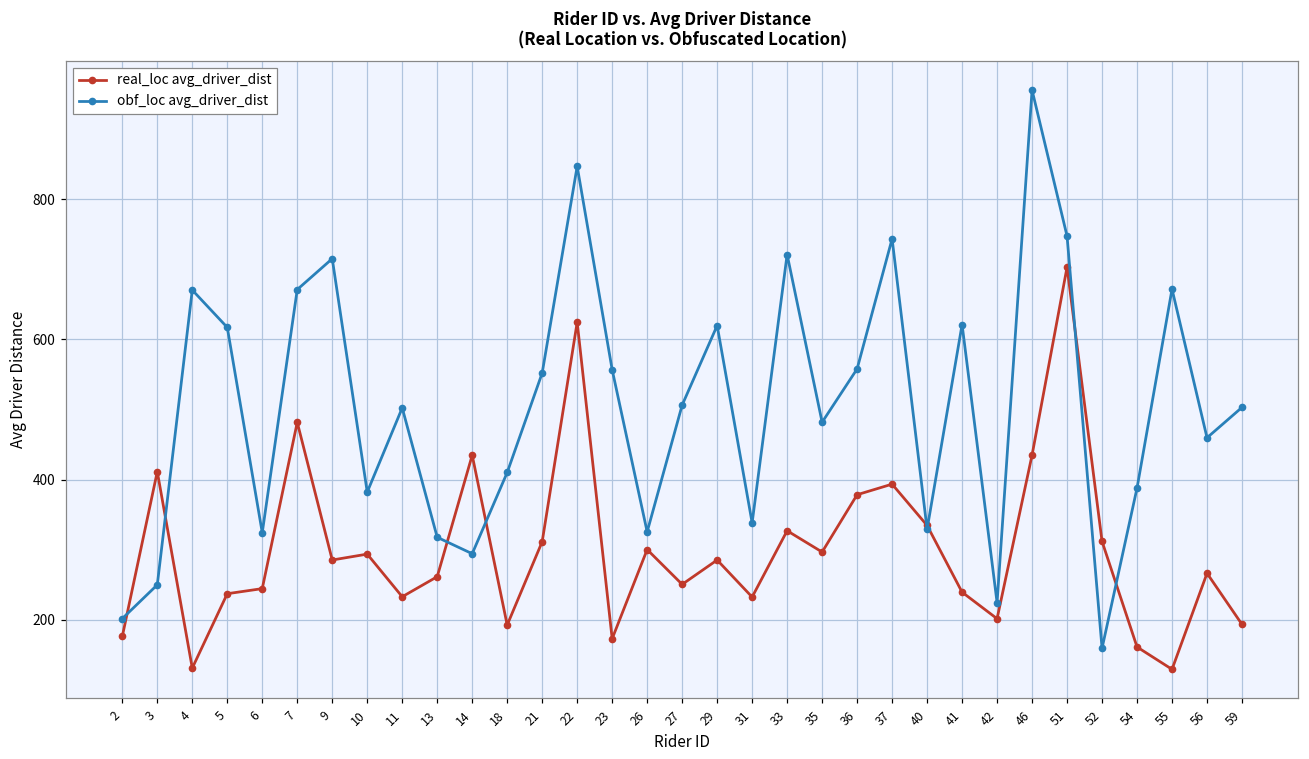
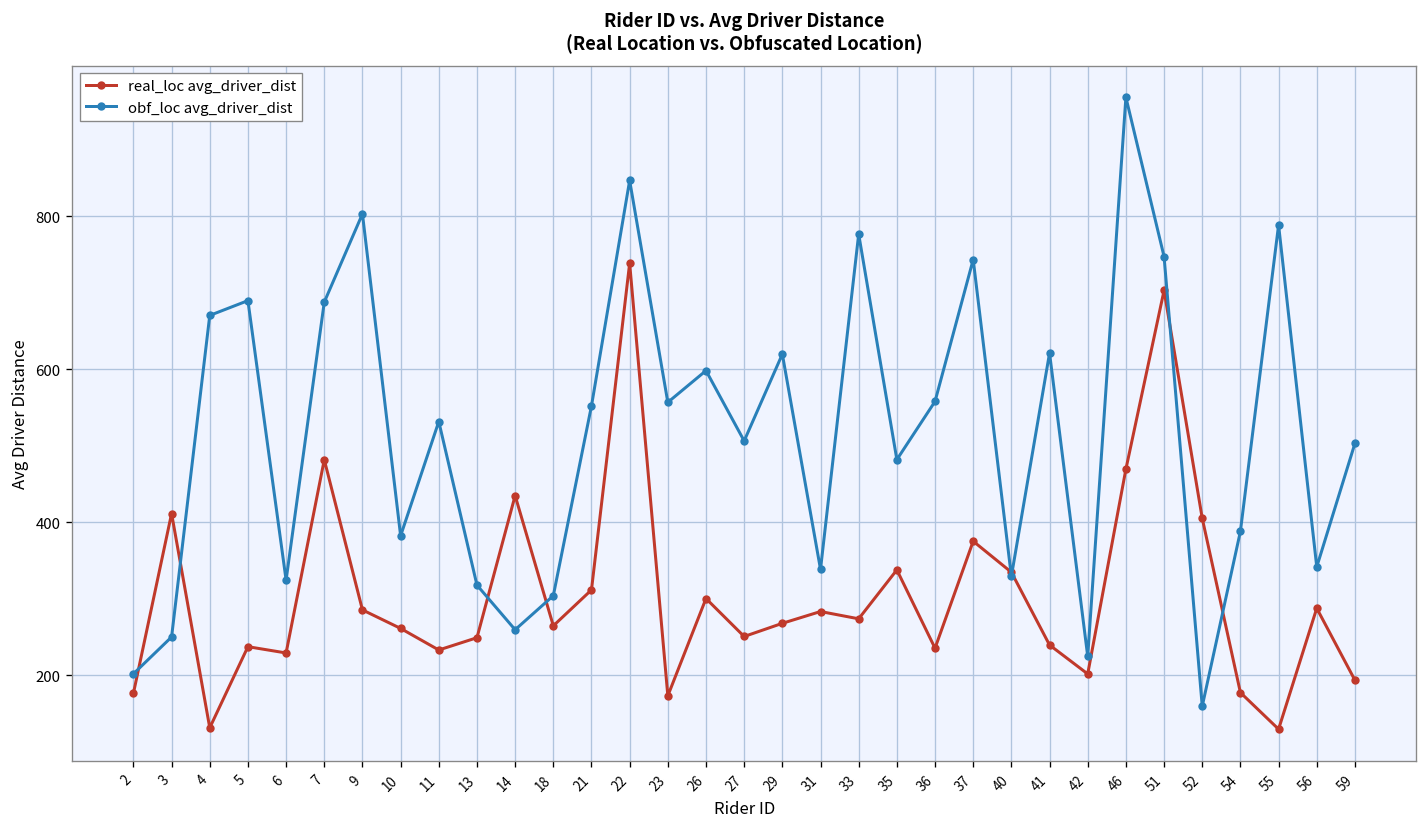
obf_loc avg_driver_dist, 5: 620 -> 690
real_loc avg_driver_dist, 6: 240 -> 230
obf_loc avg_driver_dist, 7: 670 -> 690
obf_loc avg_driver_dist, 9: 720 -> 800
real_loc avg_driver_dist, 10: 290 -> 260
obf_loc avg_driver_dist, 11: 500 -> 530
real_loc avg_driver_dist, 13: 260 -> 250
obf_loc avg_driver_dist, 14: 290 -> 260
real_loc avg_driver_dist, 18: 190 -> 260
obf_loc avg_driver_dist, 18: 410 -> 300
real_loc avg_driver_dist, 22: 620 -> 740
obf_loc avg_driver_dist, 26: 330 -> 600
real_loc avg_driver_dist, 29: 290 -> 270
real_loc avg_driver_dist, 31: 230 -> 280
real_loc avg_driver_dist, 33: 330 -> 270
obf_loc avg_driver_dist, 33: 720 -> 780
real_loc avg_driver_dist, 35: 300 -> 340
real_loc avg_driver_dist, 36: 380 -> 240
real_loc avg_driver_dist, 37: 390 -> 380
real_loc avg_driver_dist, 46: 430 -> 470
real_loc avg_driver_dist, 52: 310 -> 410
real_loc avg_driver_dist, 54: 160 -> 180
obf_loc avg_driver_dist, 55: 670 -> 790
real_loc avg_driver_dist, 56: 270 -> 290
obf_loc avg_driver_dist, 56: 460 -> 340
